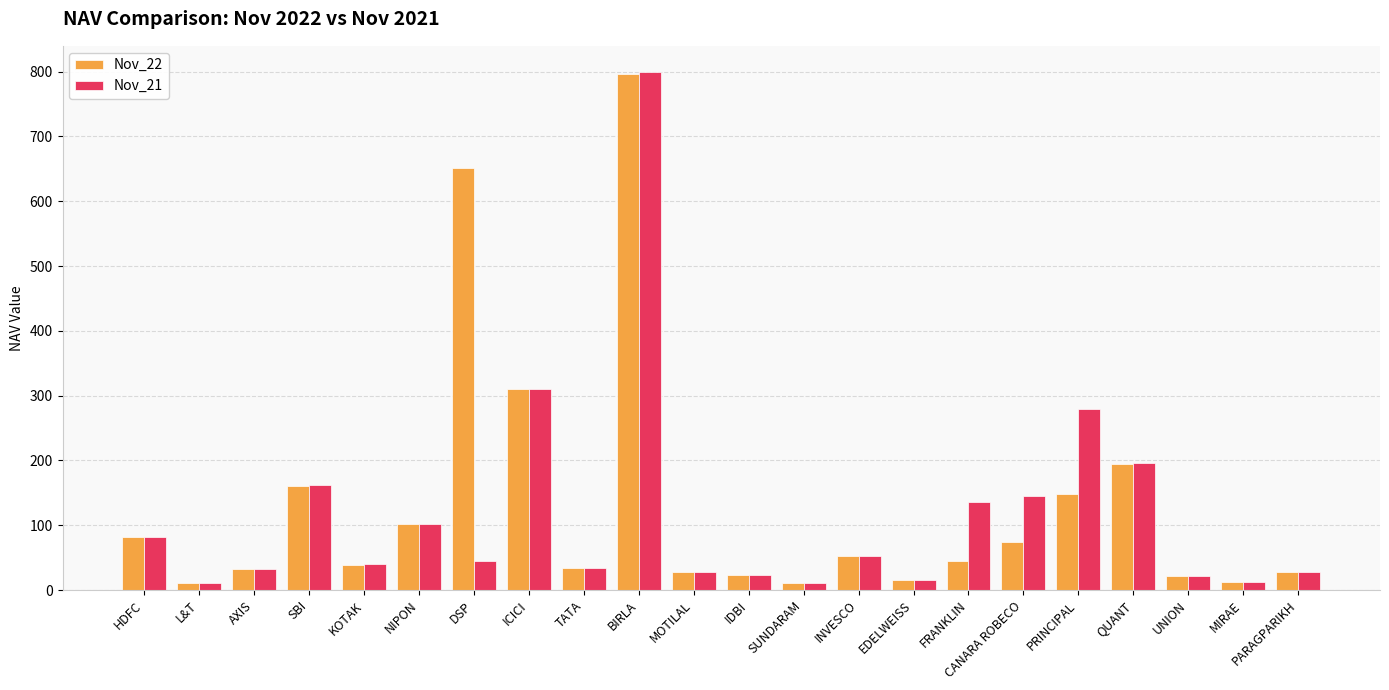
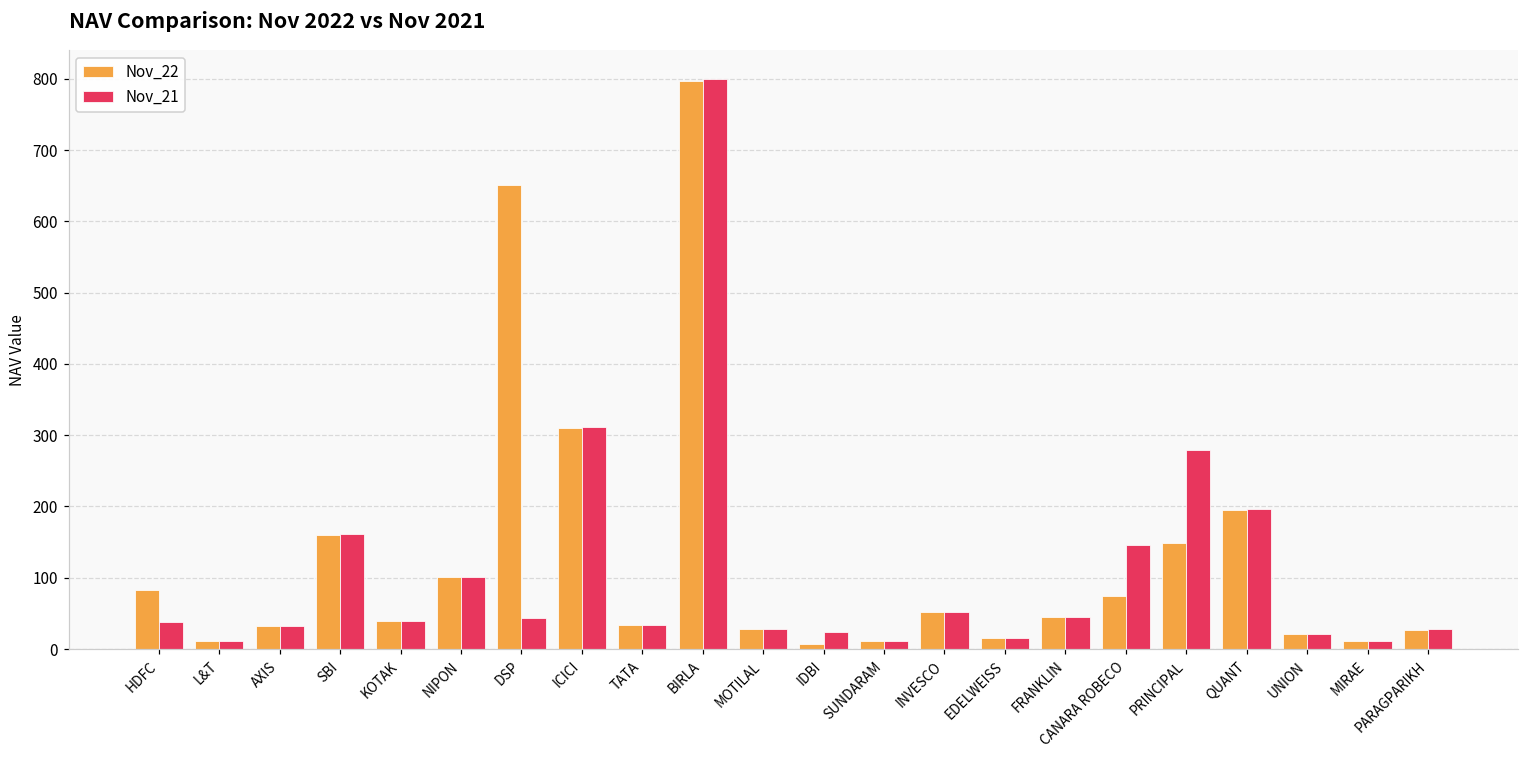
Nov_21, HDFC: 80 -> 40
Nov_22, IDBI: 20 -> 10
Nov_21, FRANKLIN: 140 -> 50
